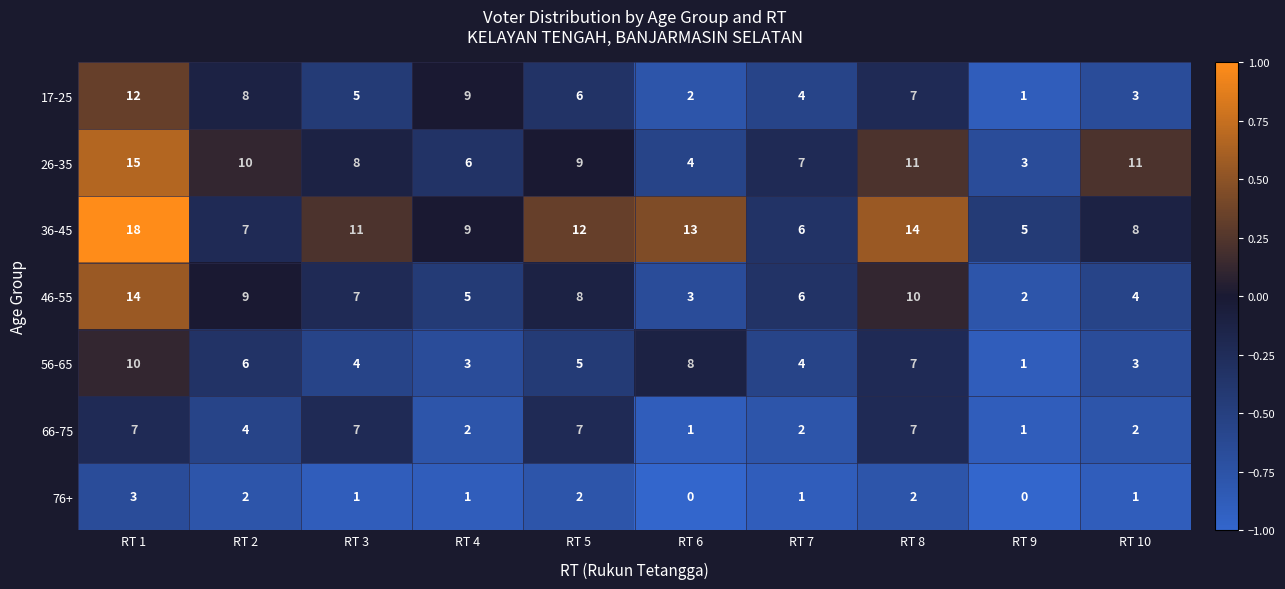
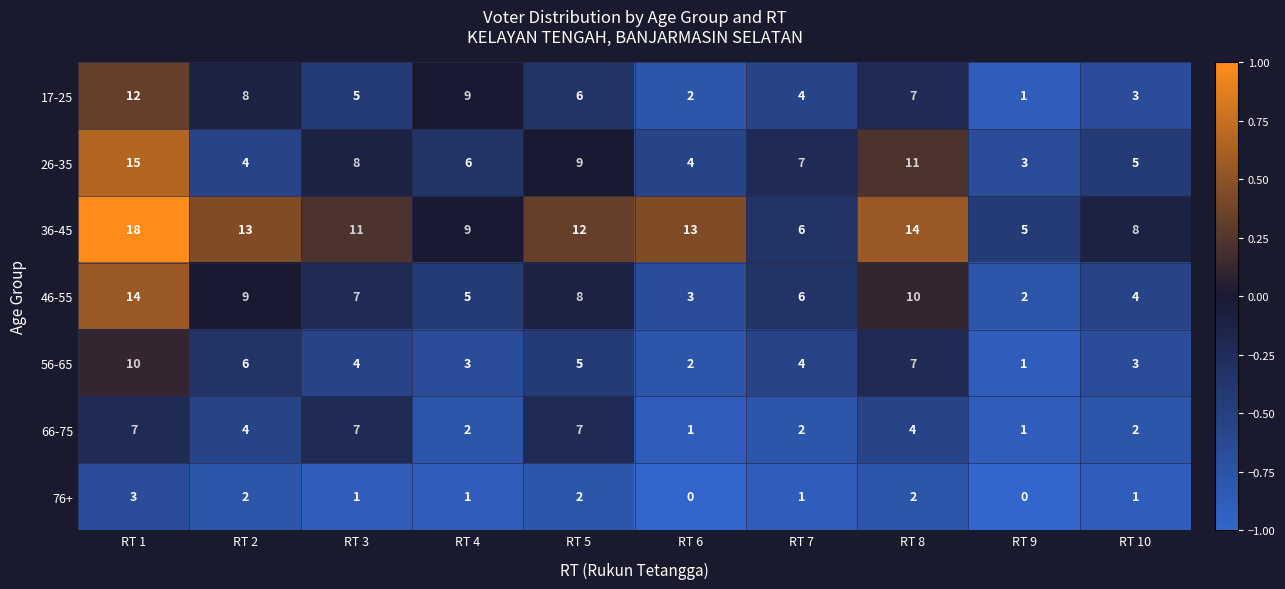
26-35, RT 2: 10 -> 4
26-35, RT 10: 11 -> 5
36-45, RT 2: 7 -> 13
56-65, RT 6: 8 -> 2
66-75, RT 8: 7 -> 4
